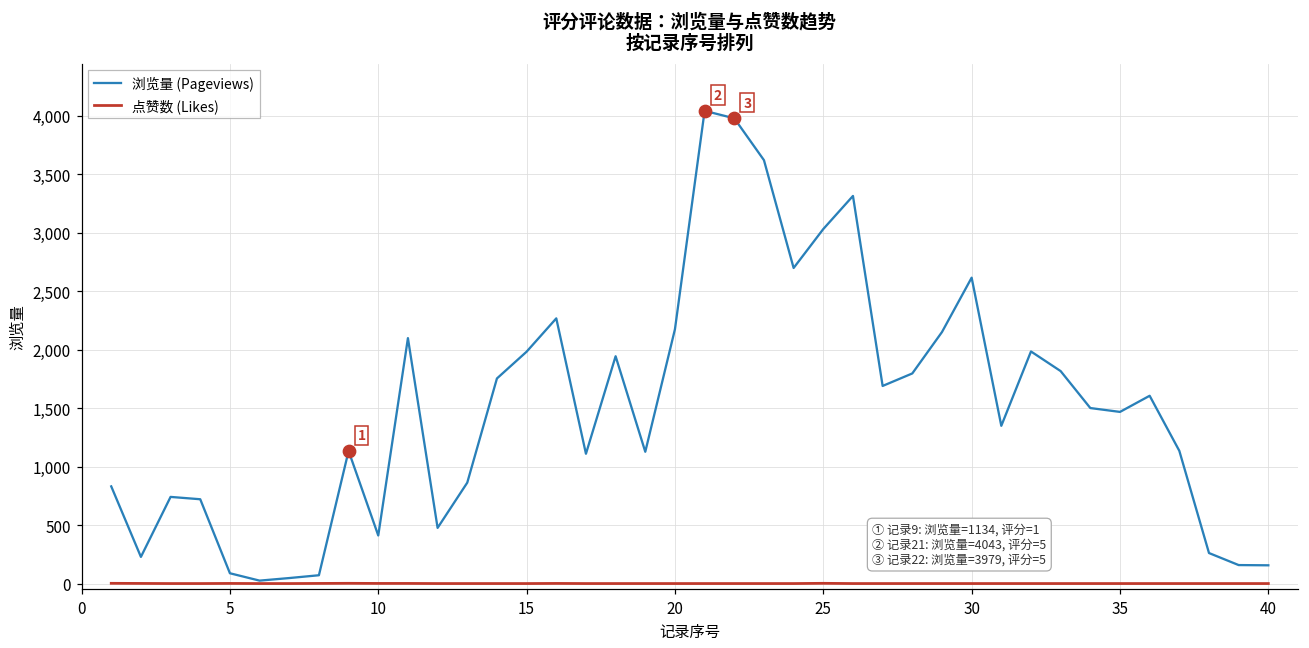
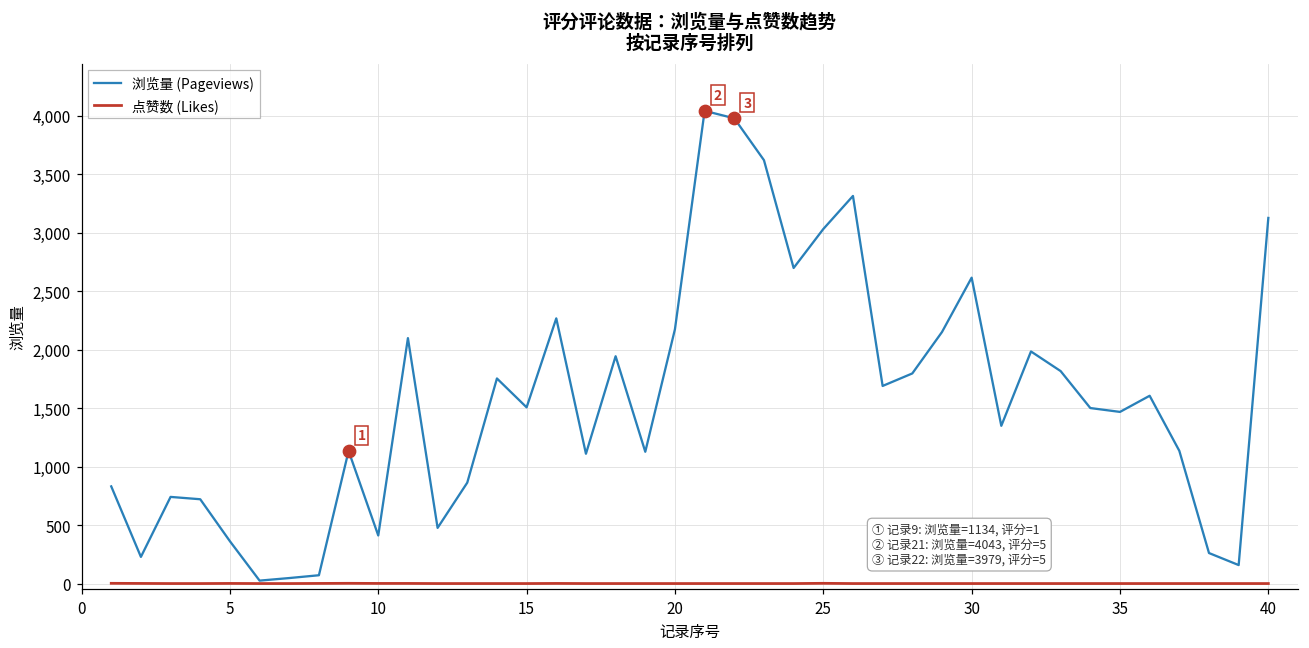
浏览量 (Pageviews), 5: 90 -> 360
浏览量 (Pageviews), 15: 1,980 -> 1,510
浏览量 (Pageviews), 40: 160 -> 3,130
